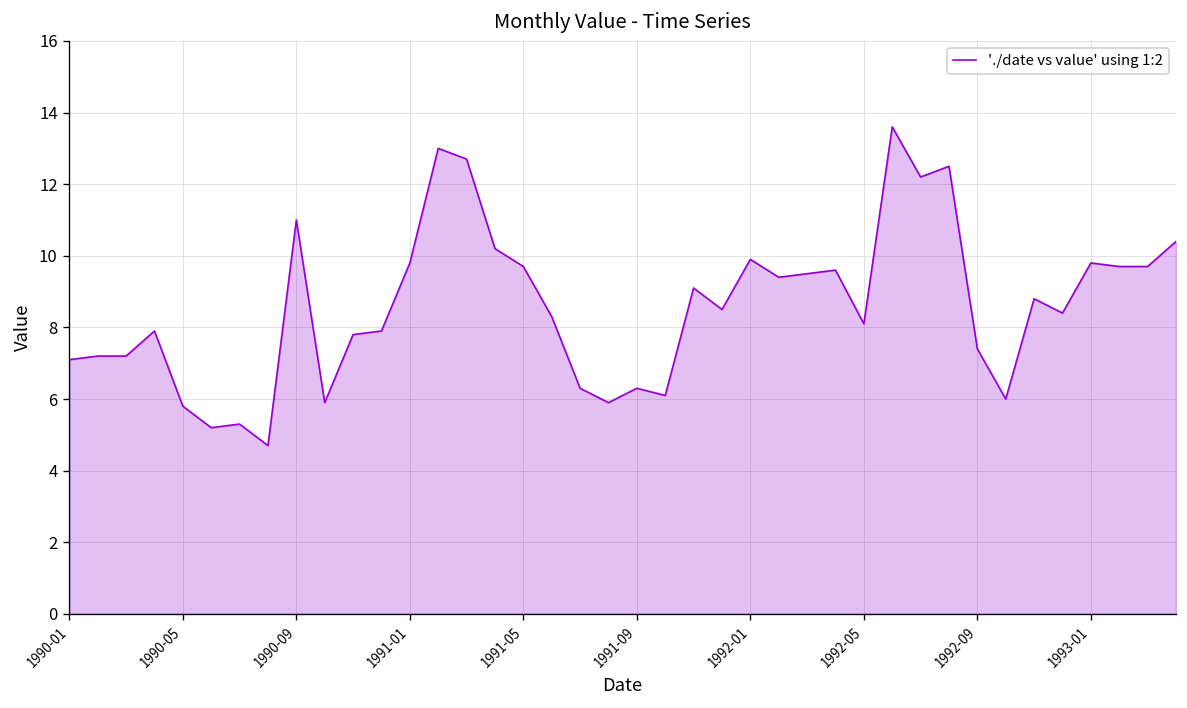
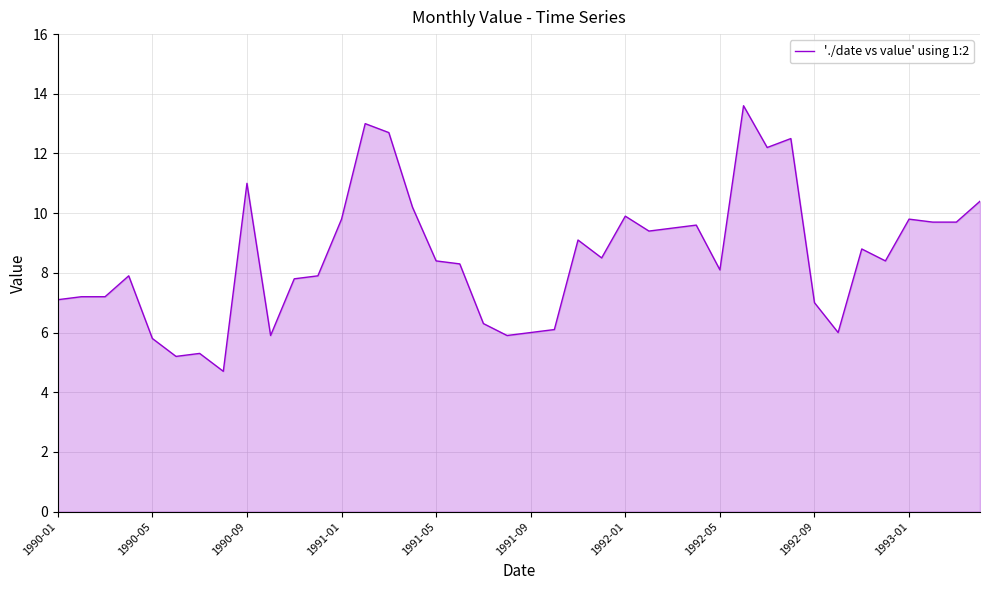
1991-05: 9.7 -> 8.4
1991-09: 6.3 -> 6.0
1992-09: 7.4 -> 7.0
